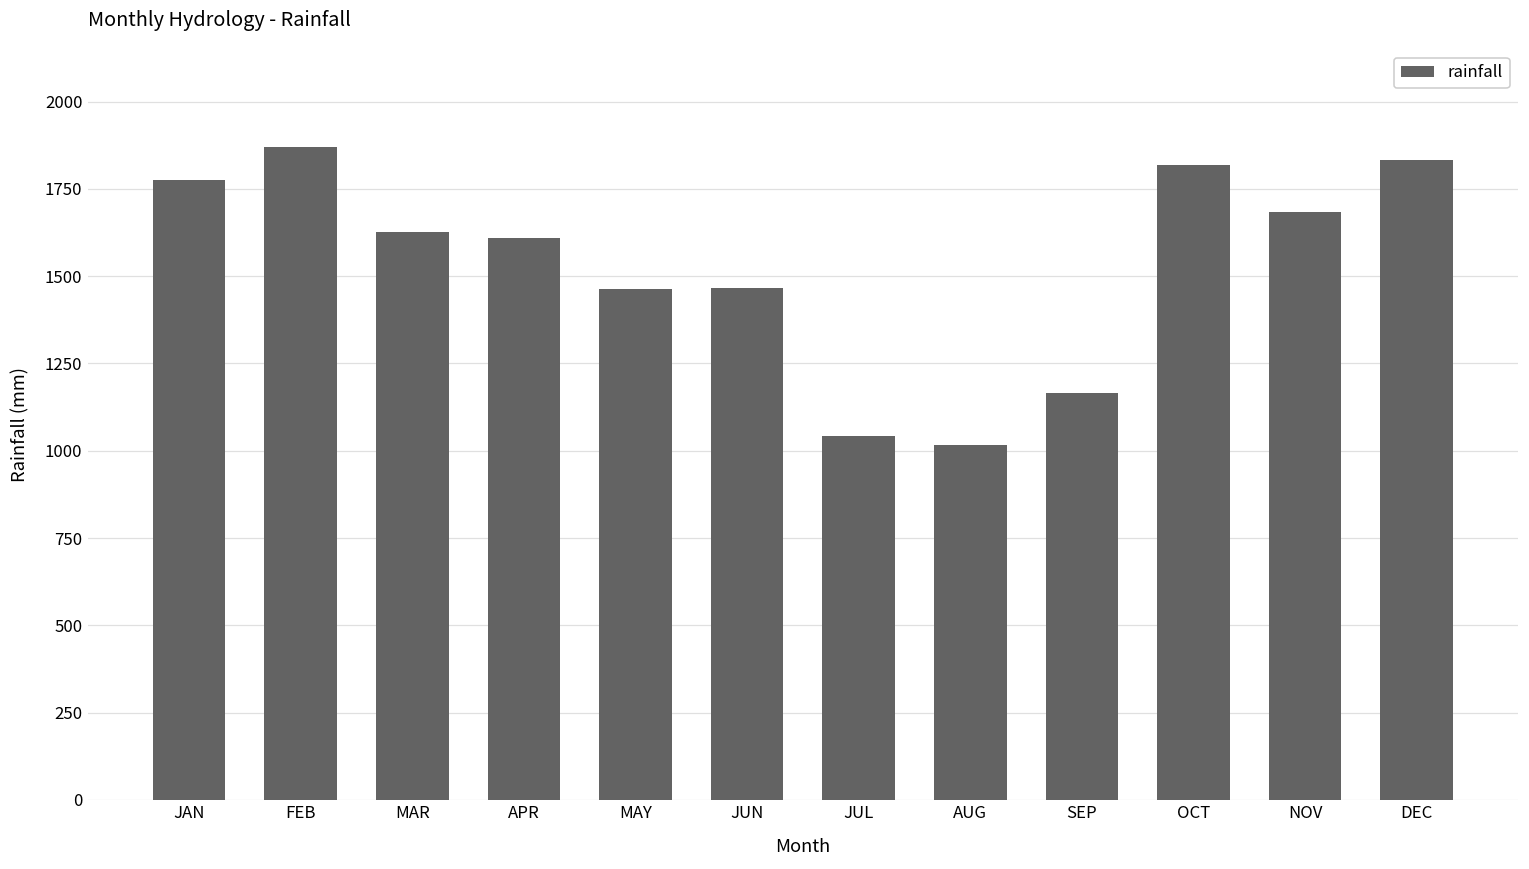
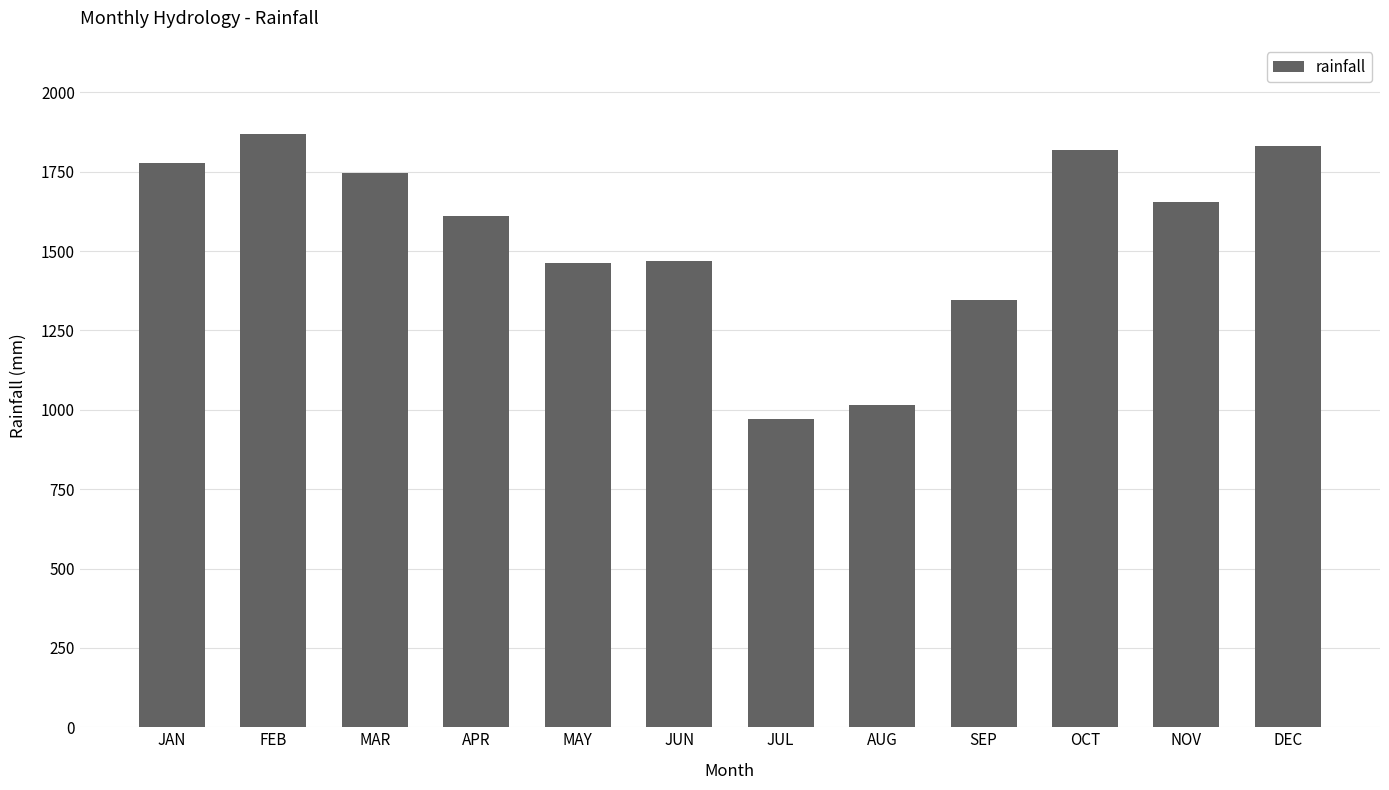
MAR: 1630 -> 1750
JUL: 1040 -> 970
SEP: 1160 -> 1340
NOV: 1680 -> 1660
